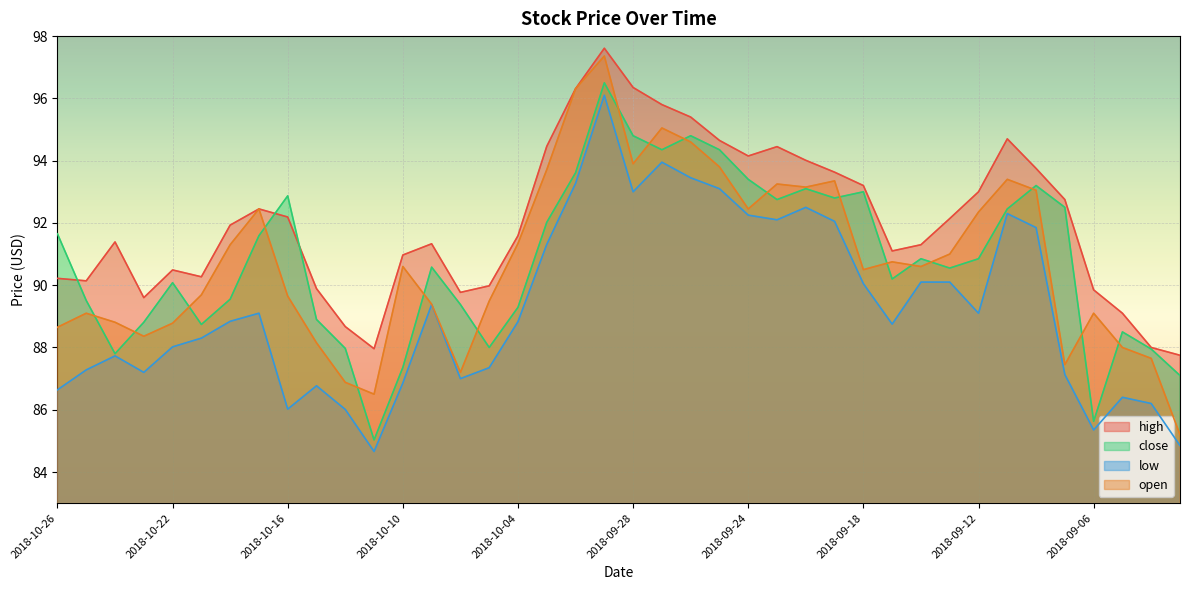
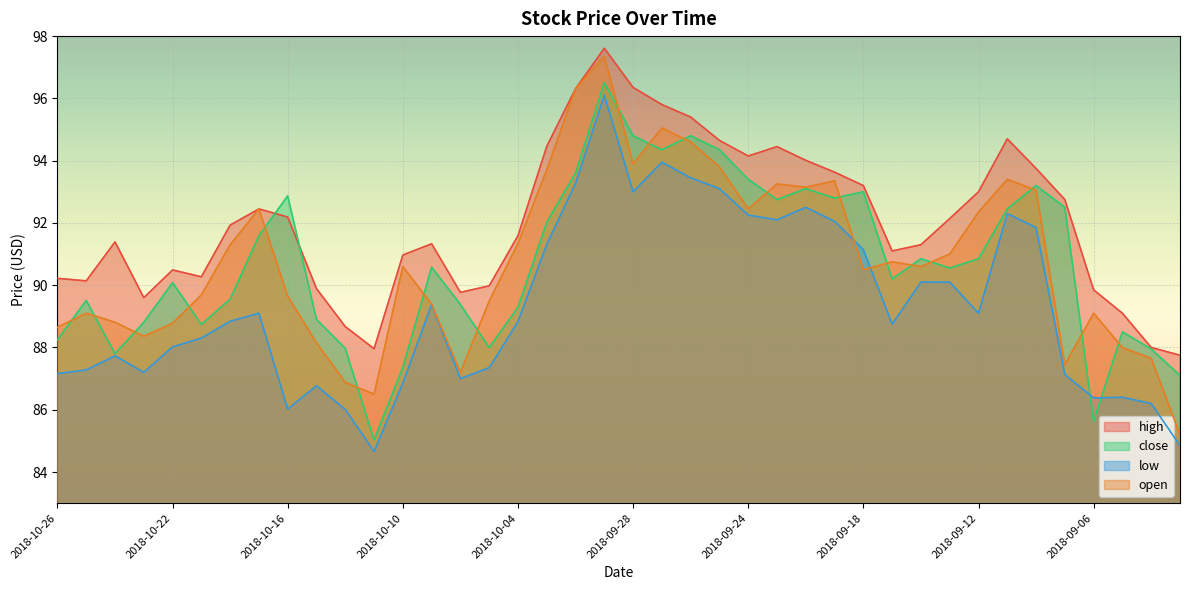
close, 2018-10-26: 91.7 -> 88.3
low, 2018-10-26: 86.6 -> 87.2
low, 2018-09-18: 90.1 -> 91.1
low, 2018-09-06: 85.4 -> 86.4
